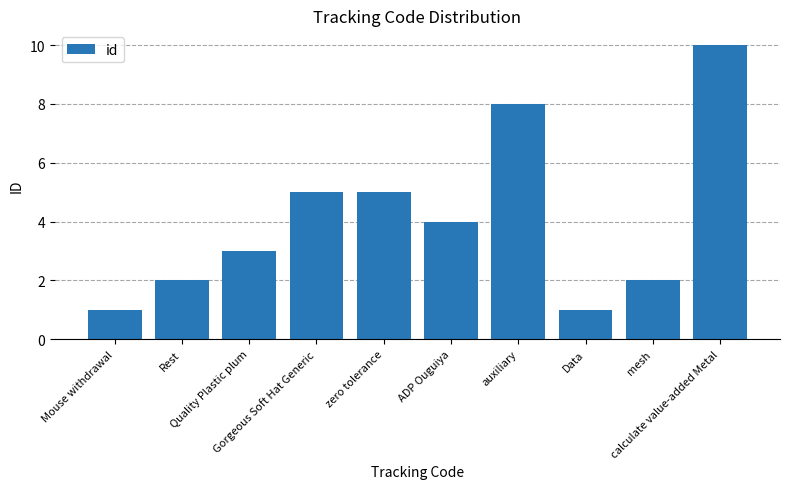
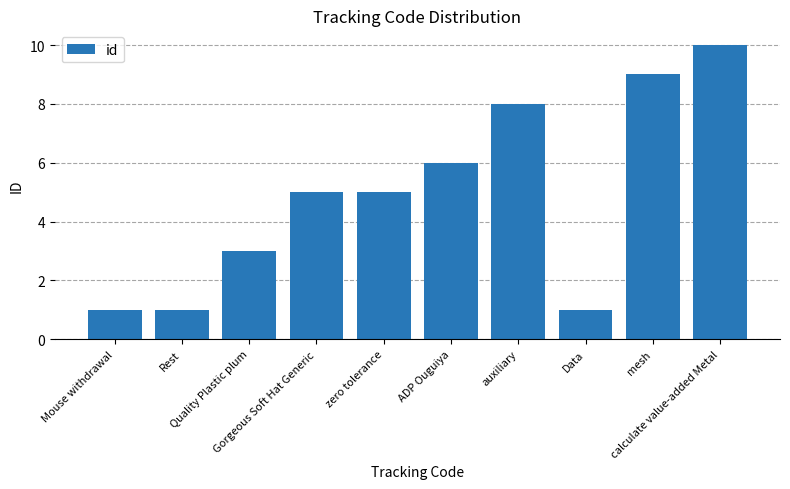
Rest: 2 -> 1
ADP Ouguiya: 4 -> 6
mesh: 2 -> 9
